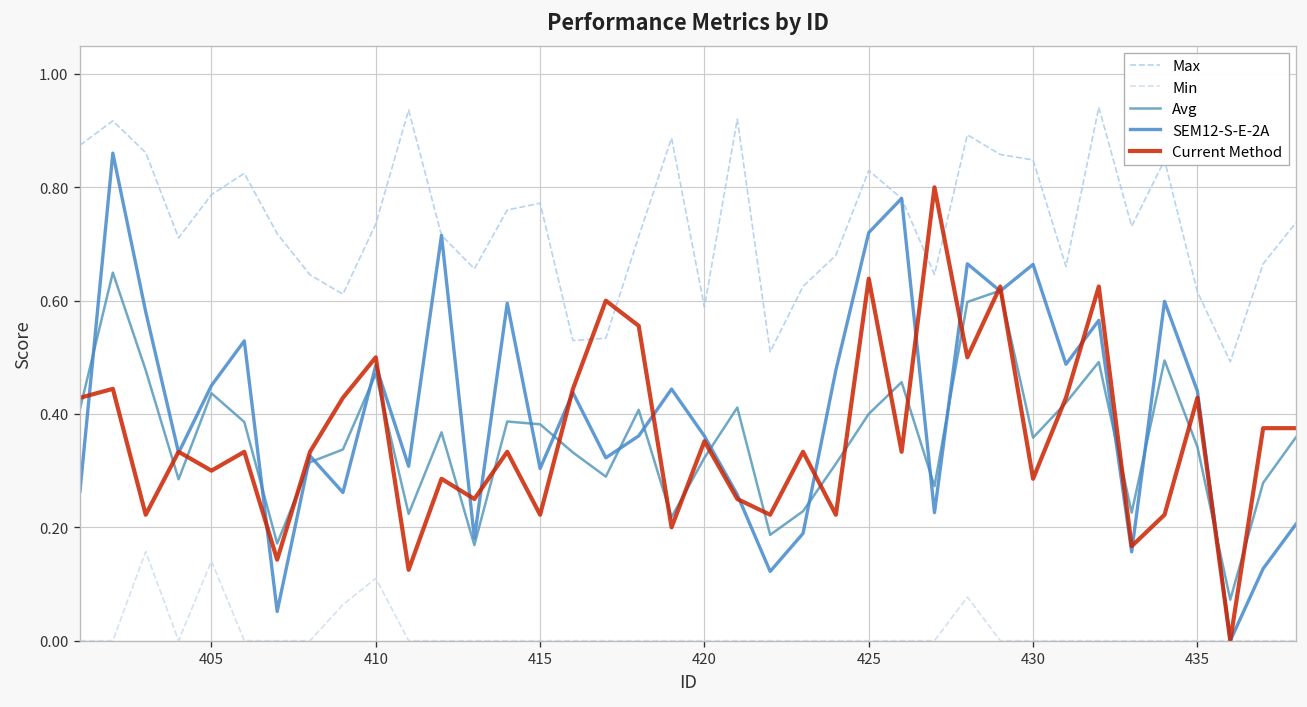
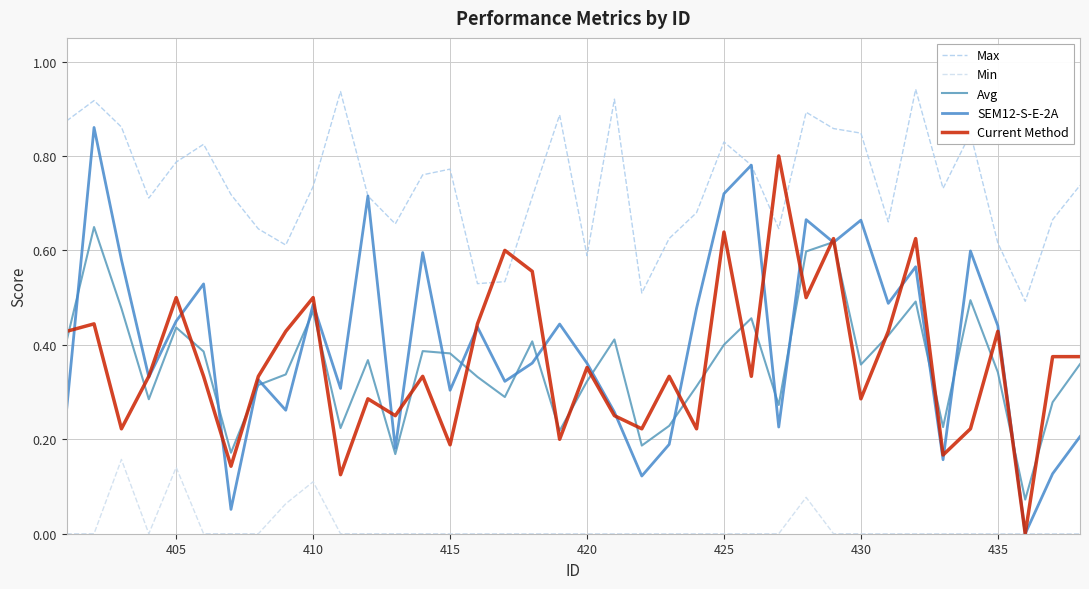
Current Method, 405: 0.3 -> 0.5
Current Method, 415: 0.22 -> 0.19
